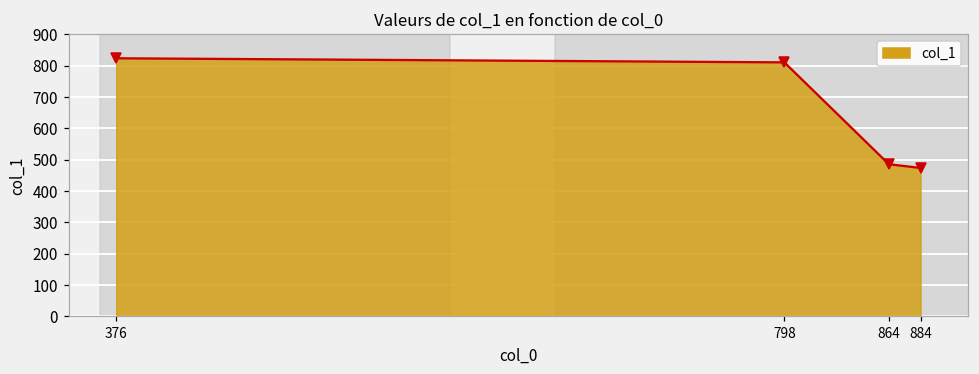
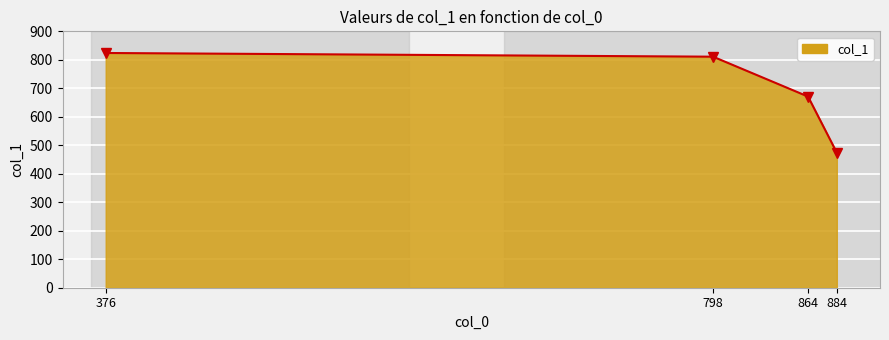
864: 490 -> 670
